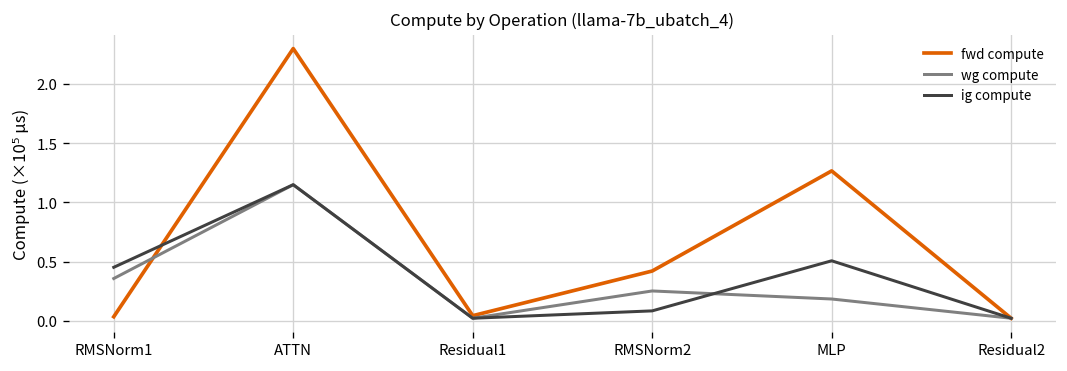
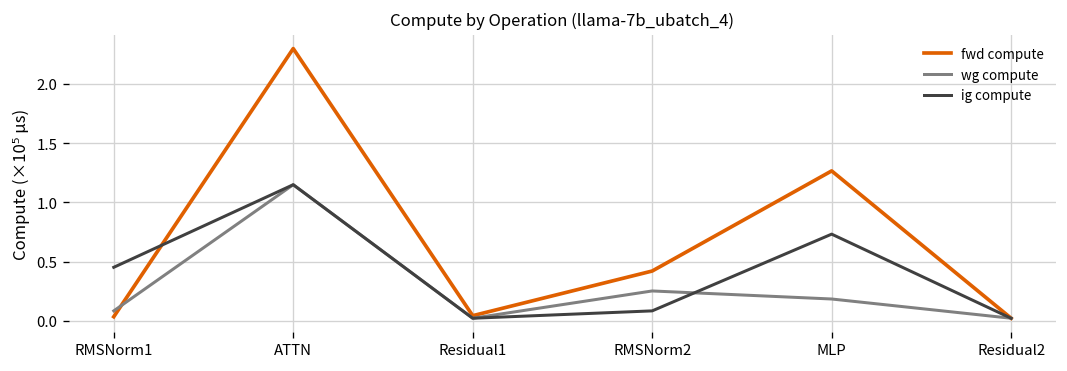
wg compute, RMSNorm1: 0.4 -> 0.1
ig compute, MLP: 0.5 -> 0.7
